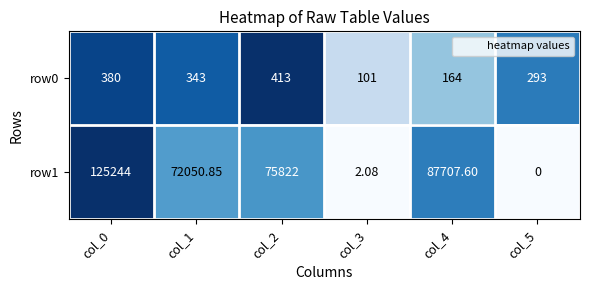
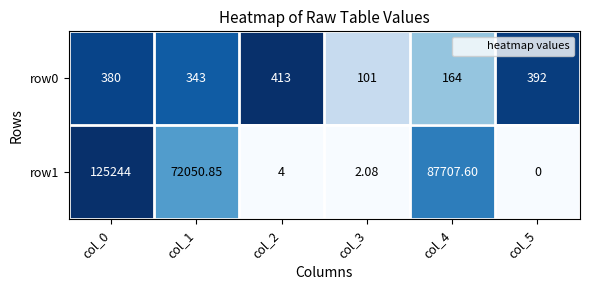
row0, col_5: 293 -> 392
row1, col_2: 75822 -> 4
